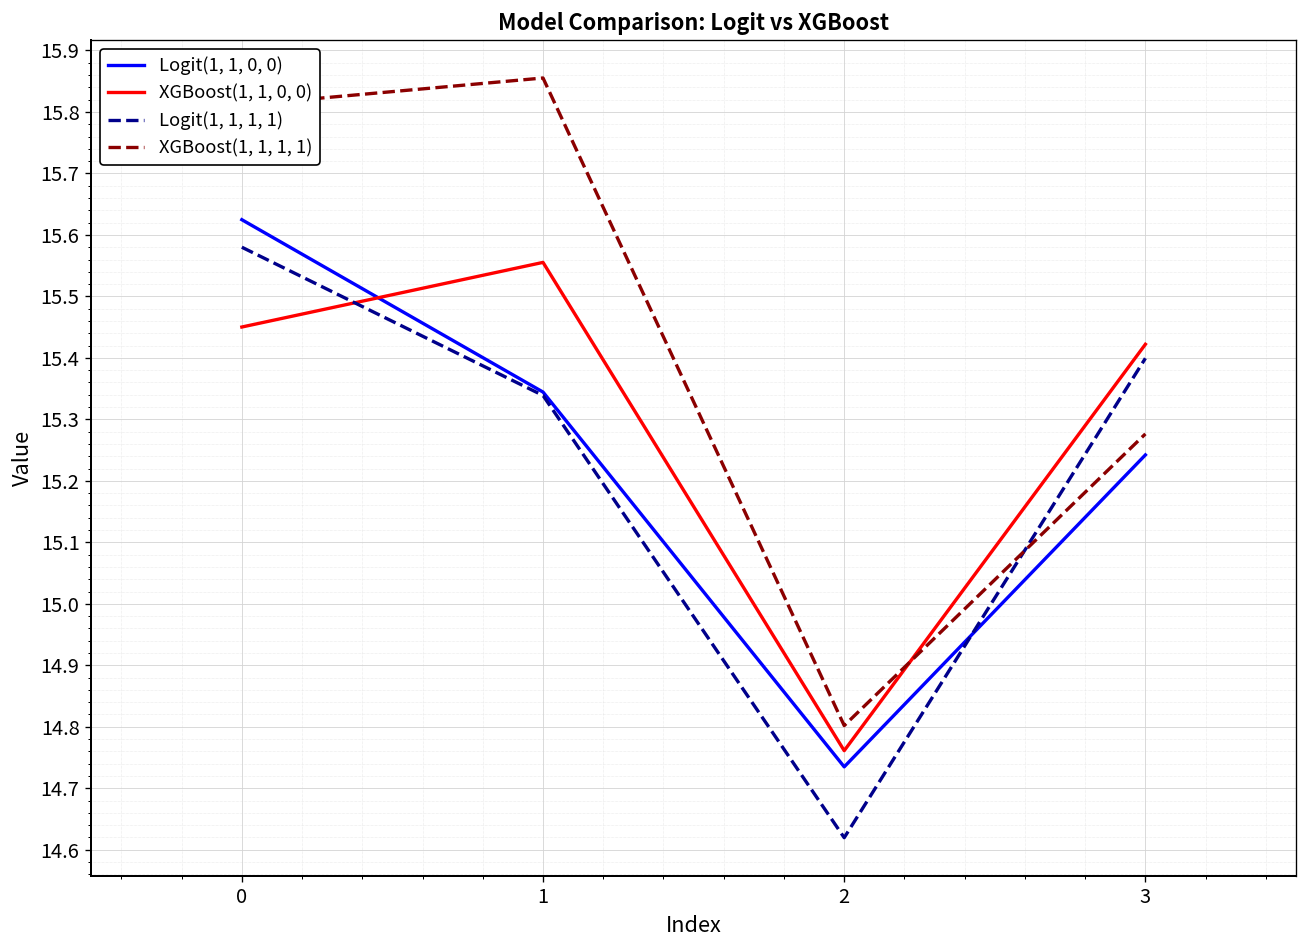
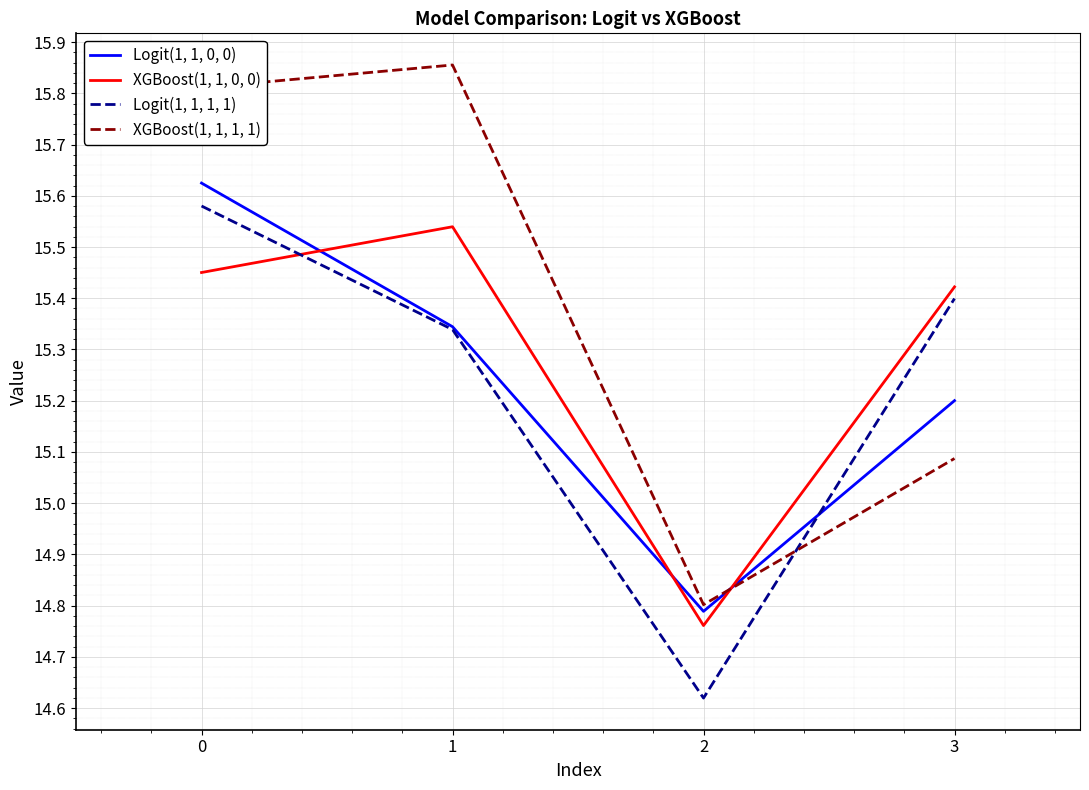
XGBoost(1, 1, 0, 0), 1: 15.56 -> 15.54
Logit(1, 1, 0, 0), 2: 14.73 -> 14.79
Logit(1, 1, 0, 0), 3: 15.24 -> 15.20
XGBoost(1, 1, 1, 1), 3: 15.28 -> 15.09
